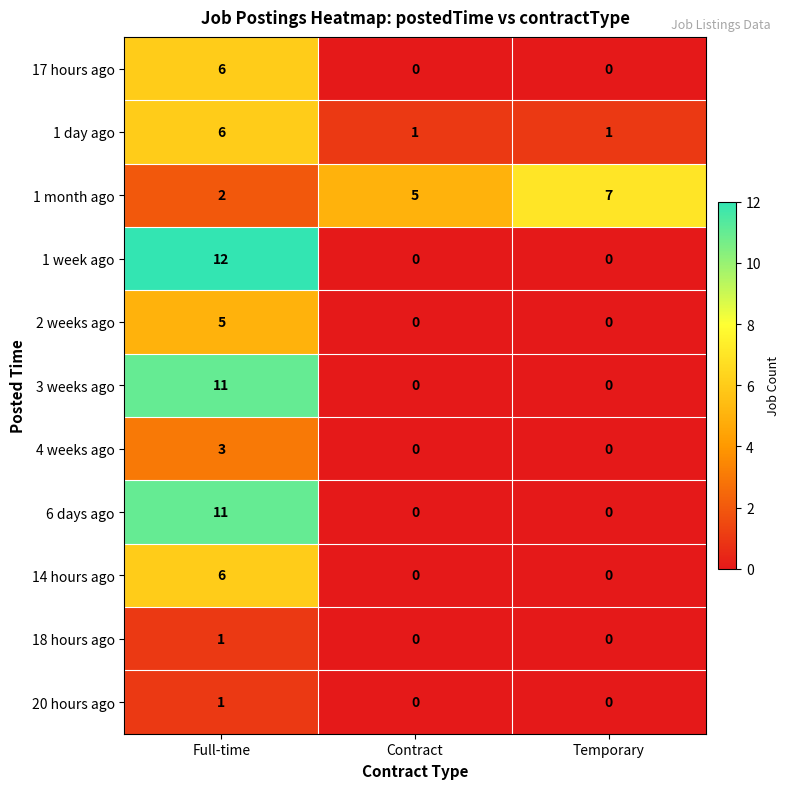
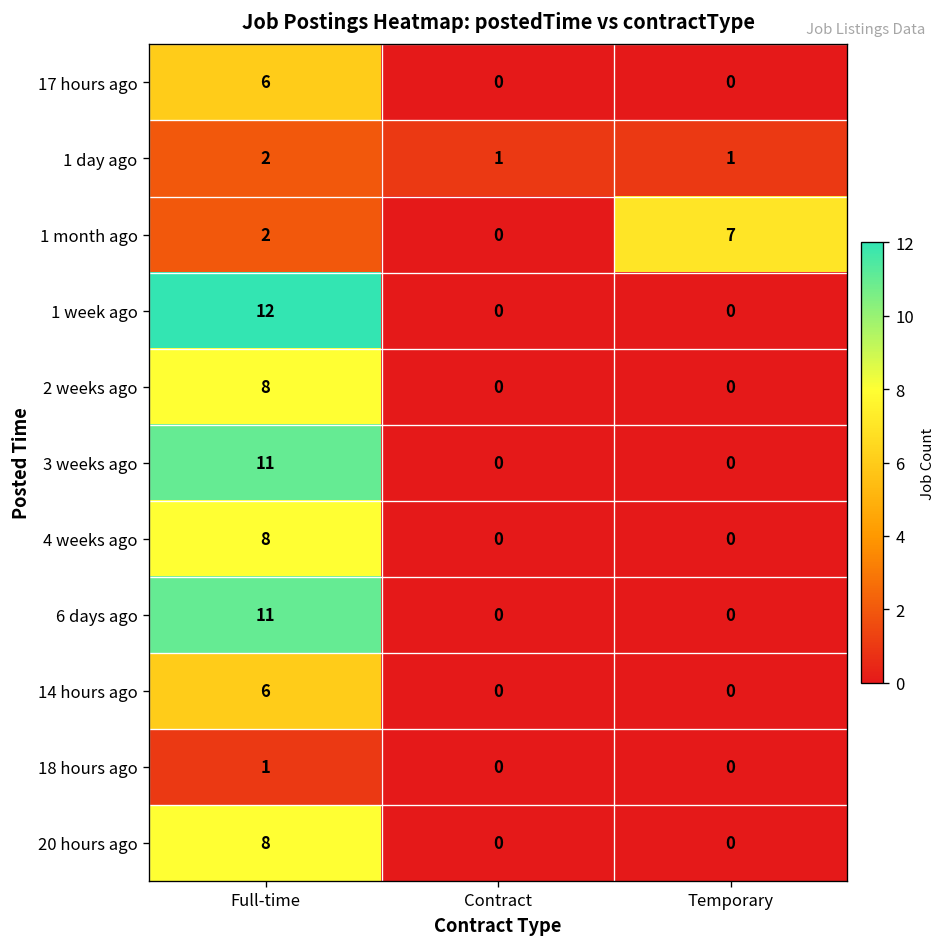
1 day ago, Full-time: 6 -> 2
1 month ago, Contract: 5 -> 0
2 weeks ago, Full-time: 5 -> 8
4 weeks ago, Full-time: 3 -> 8
20 hours ago, Full-time: 1 -> 8
